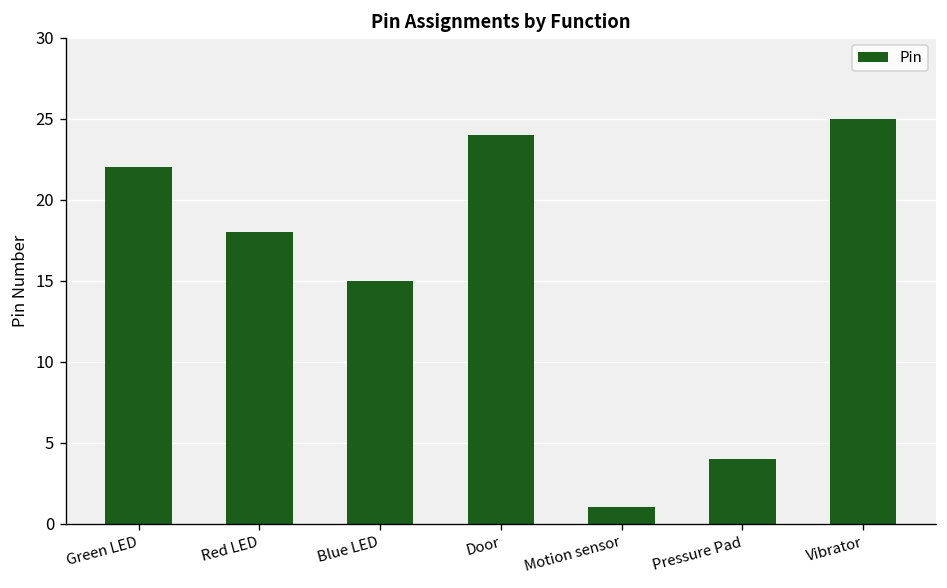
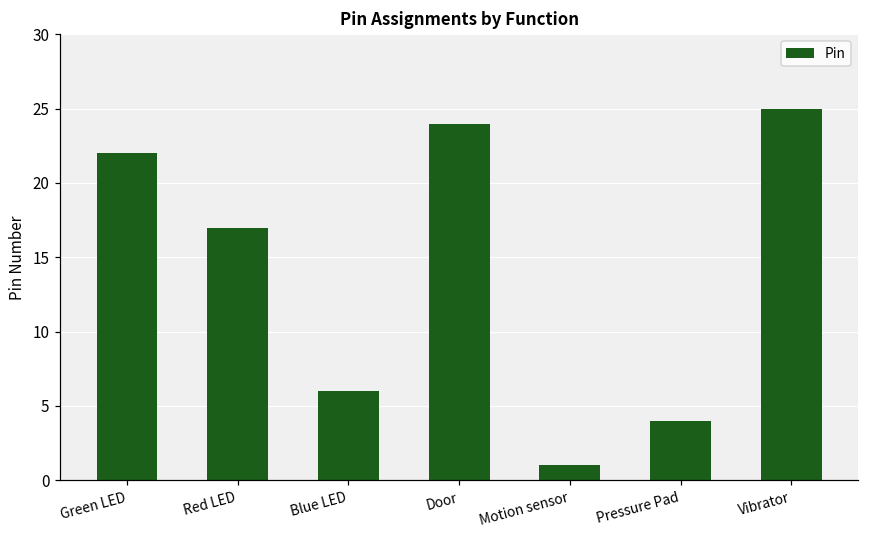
Red LED: 18 -> 17
Blue LED: 15 -> 6
